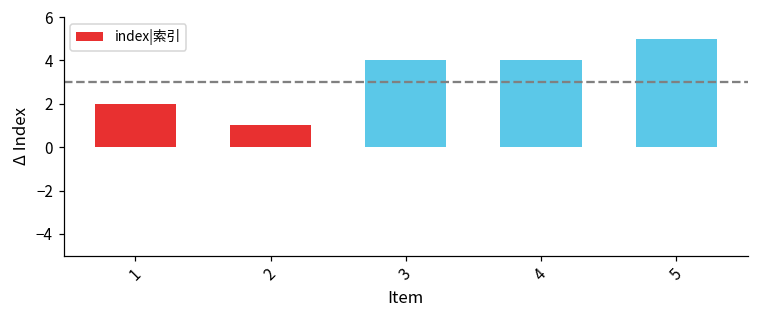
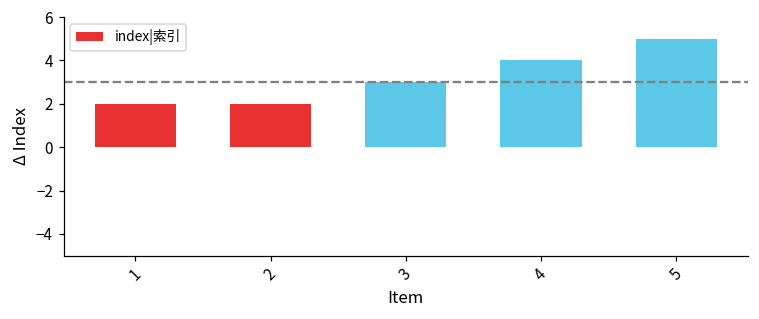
2: 1 -> 2
3: 4 -> 3
